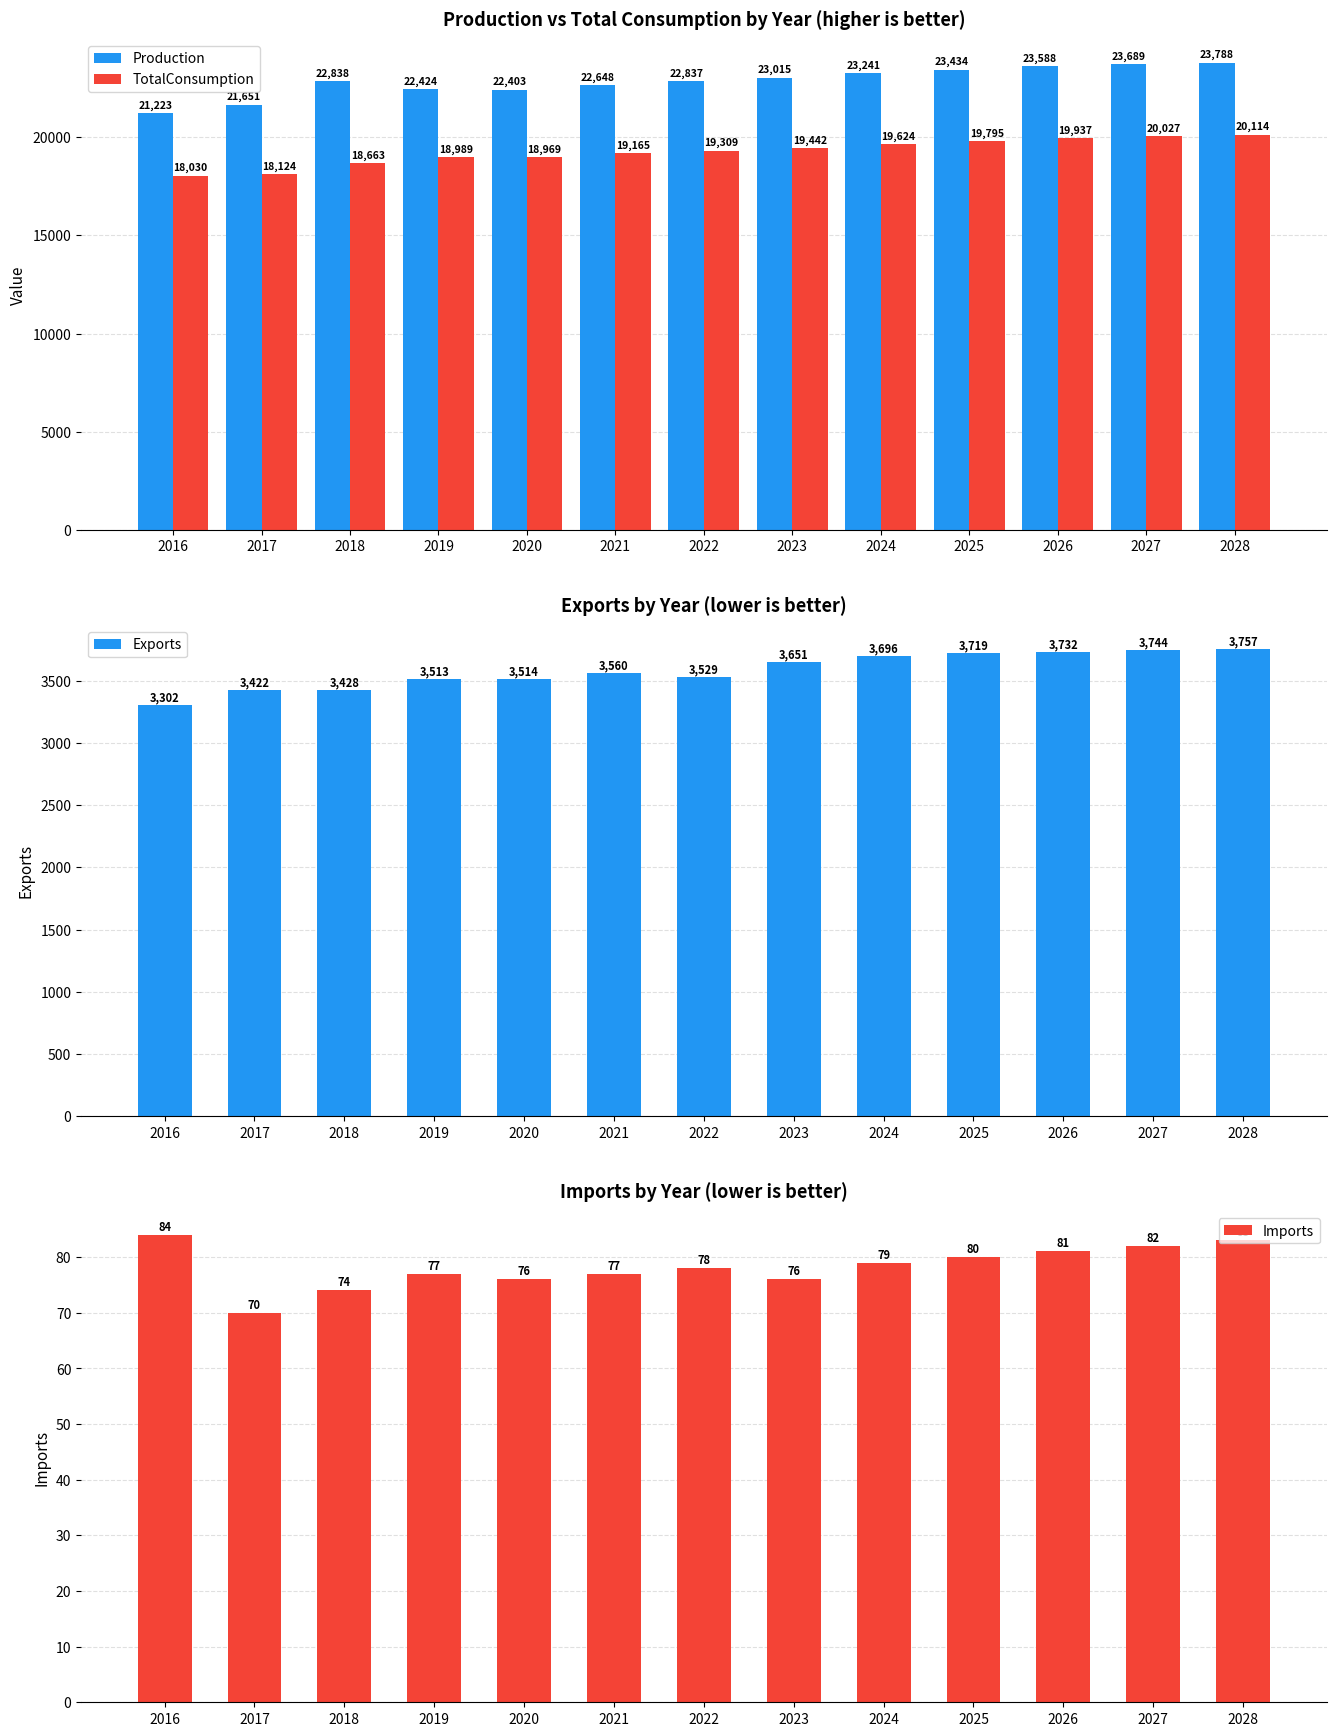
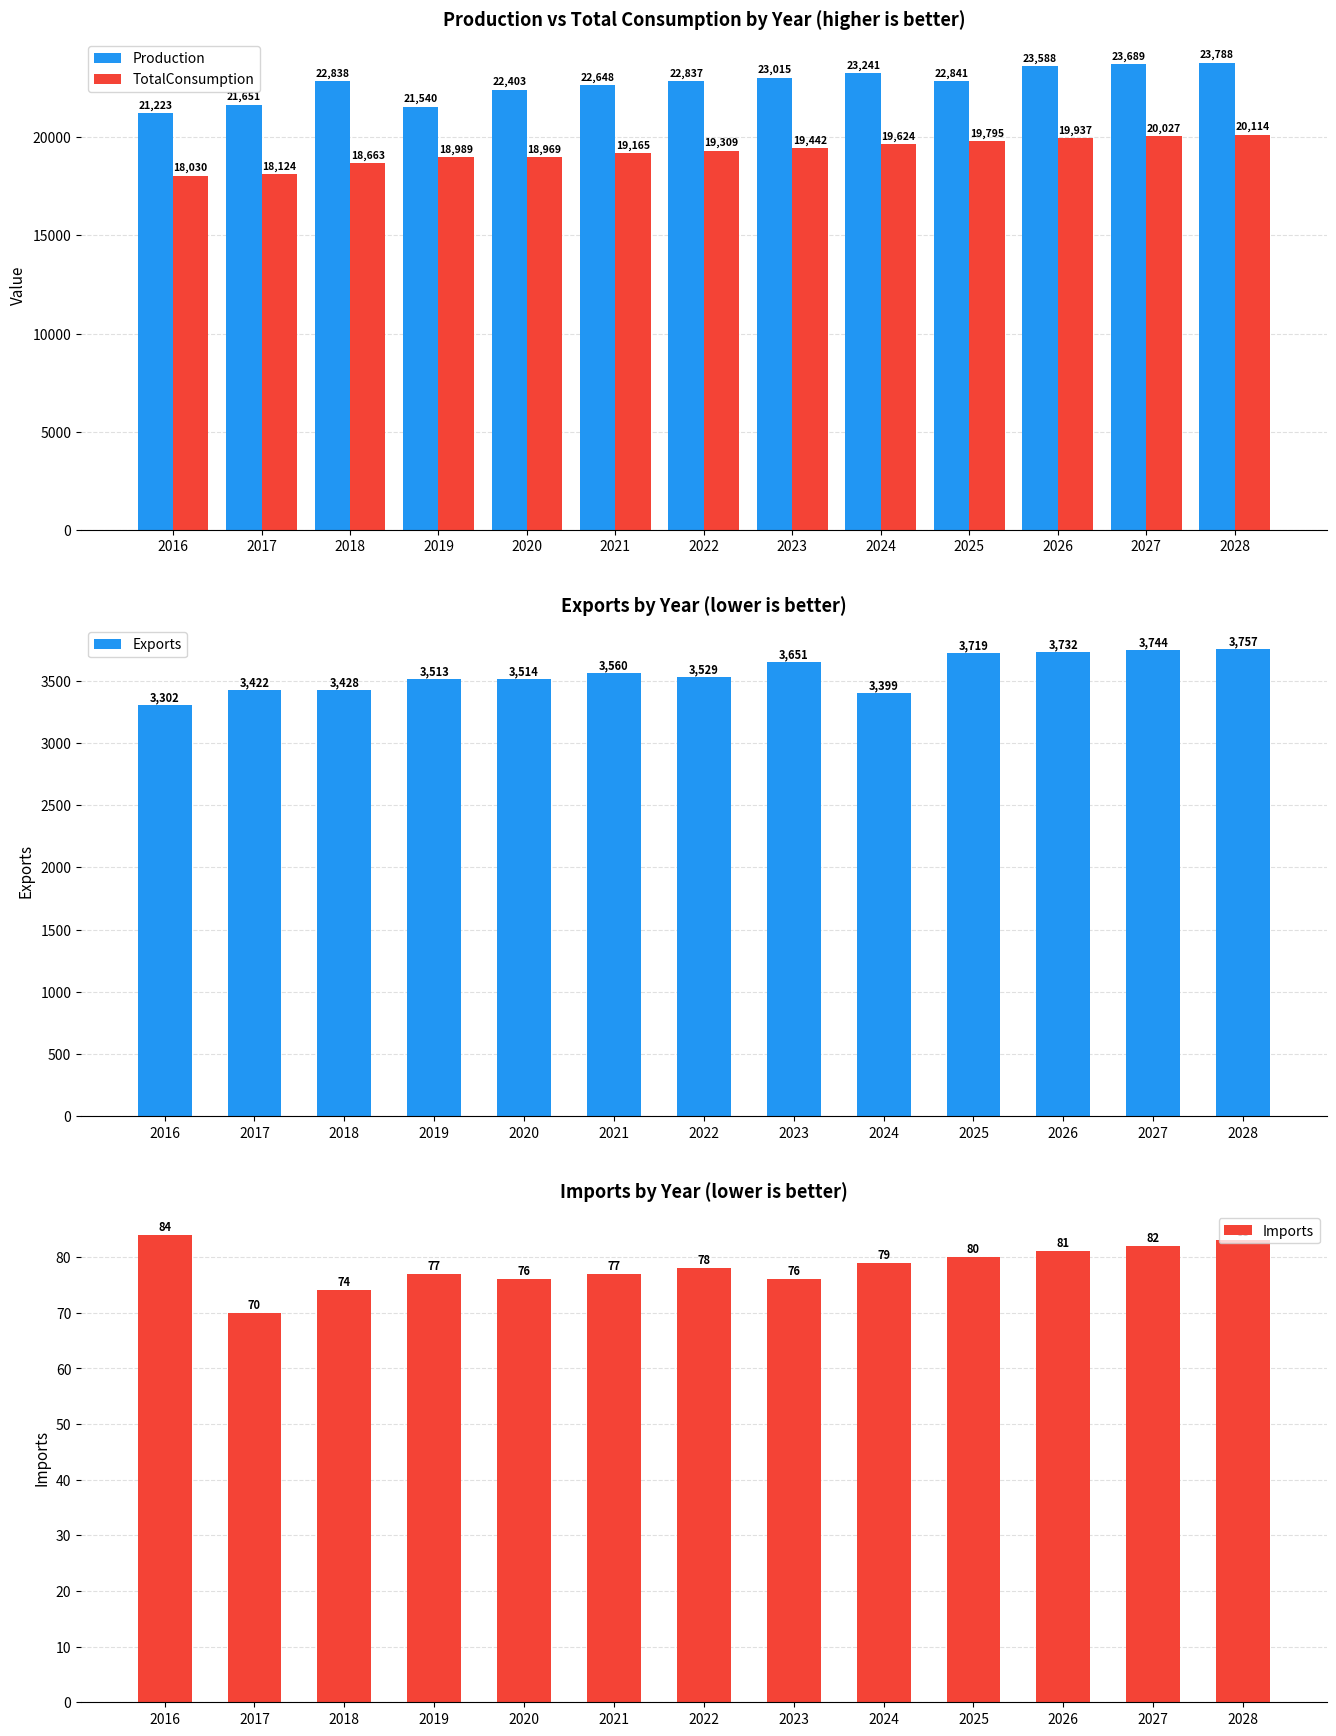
Production vs Total Consumption by Year (higher is better), Production, 2019: 22,424 -> 21,540
Production vs Total Consumption by Year (higher is better), Production, 2025: 23,434 -> 22,841
Exports by Year (lower is better), 2024: 3,696 -> 3,399
